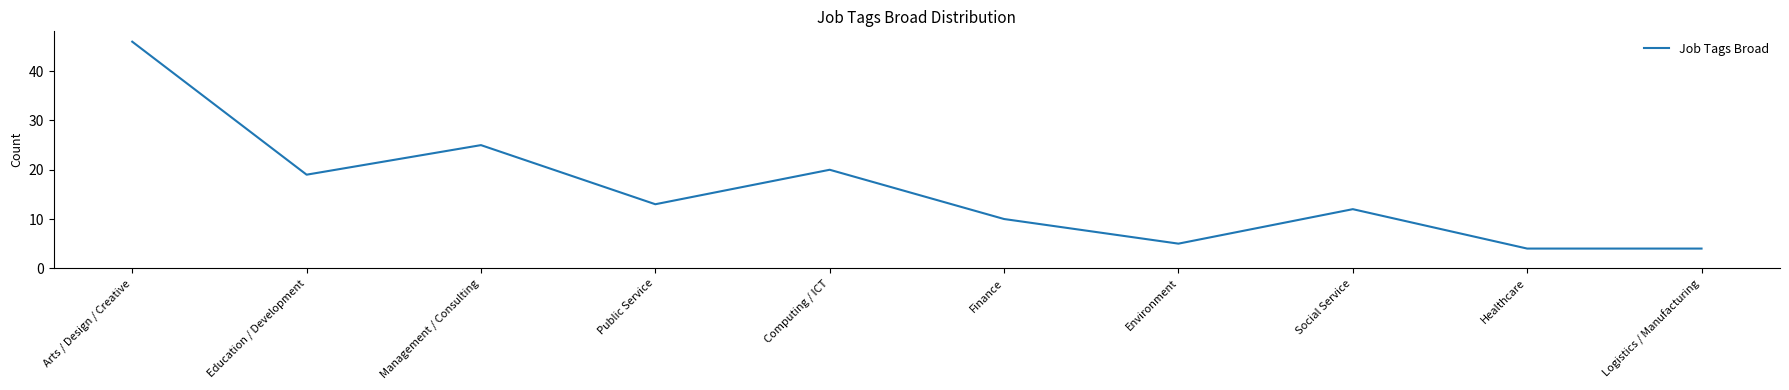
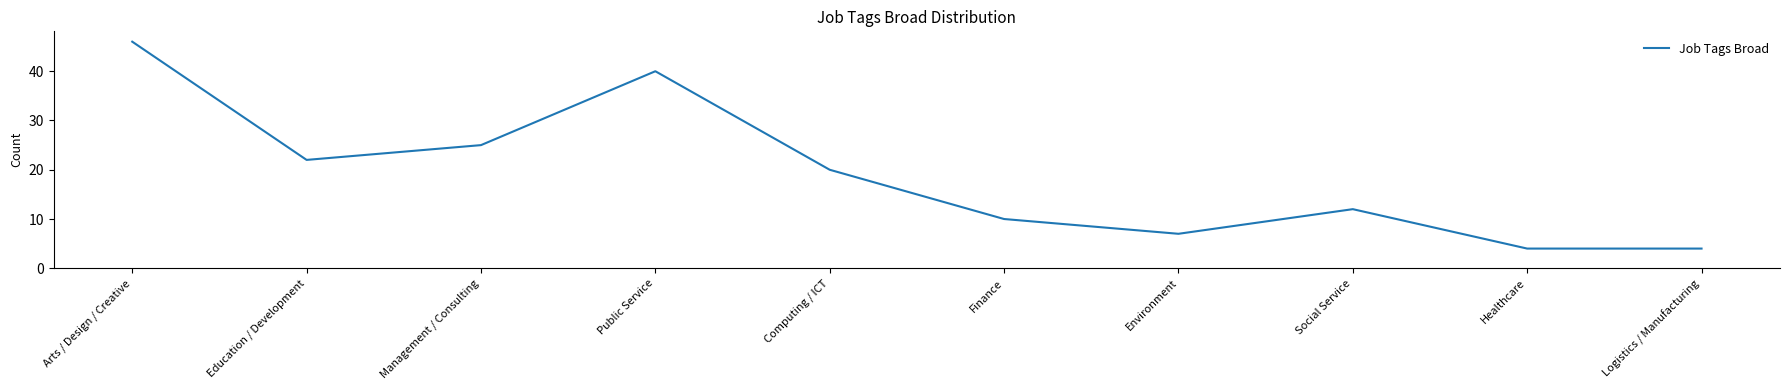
Education / Development: 19 -> 22
Public Service: 13 -> 40
Environment: 5 -> 7
